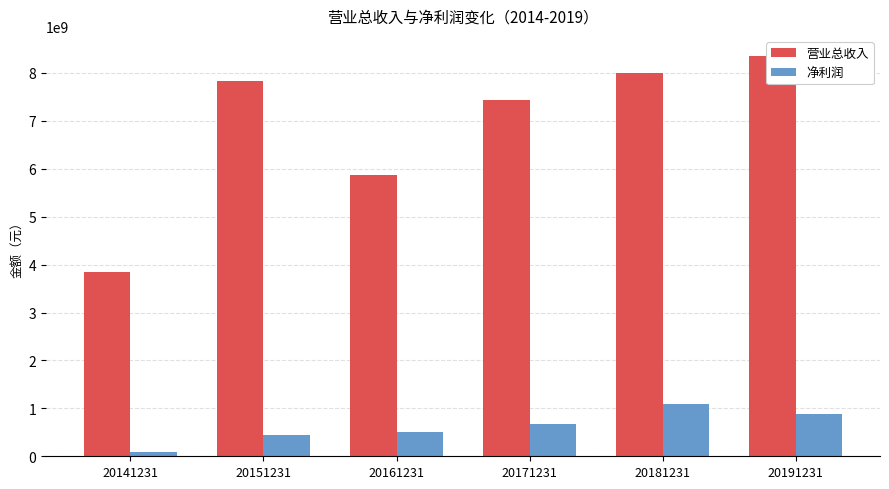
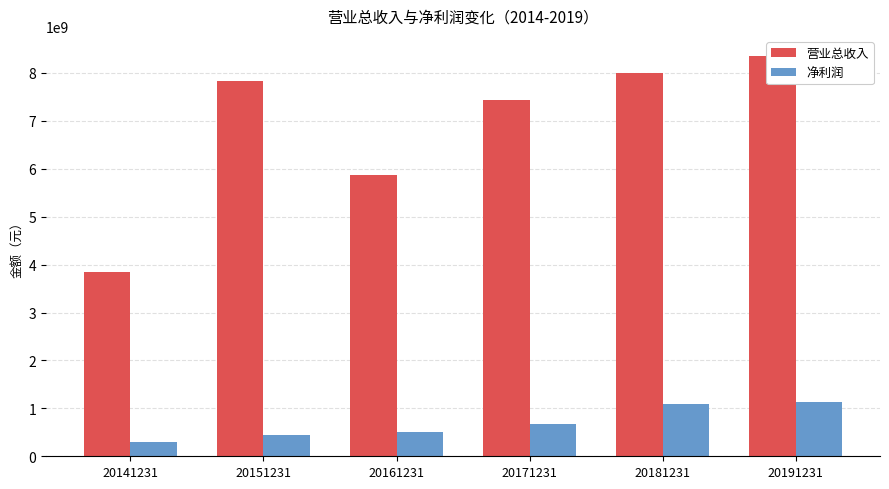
净利润, 20141231: 100000000 -> 300000000
净利润, 20191231: 900000000 -> 1100000000
